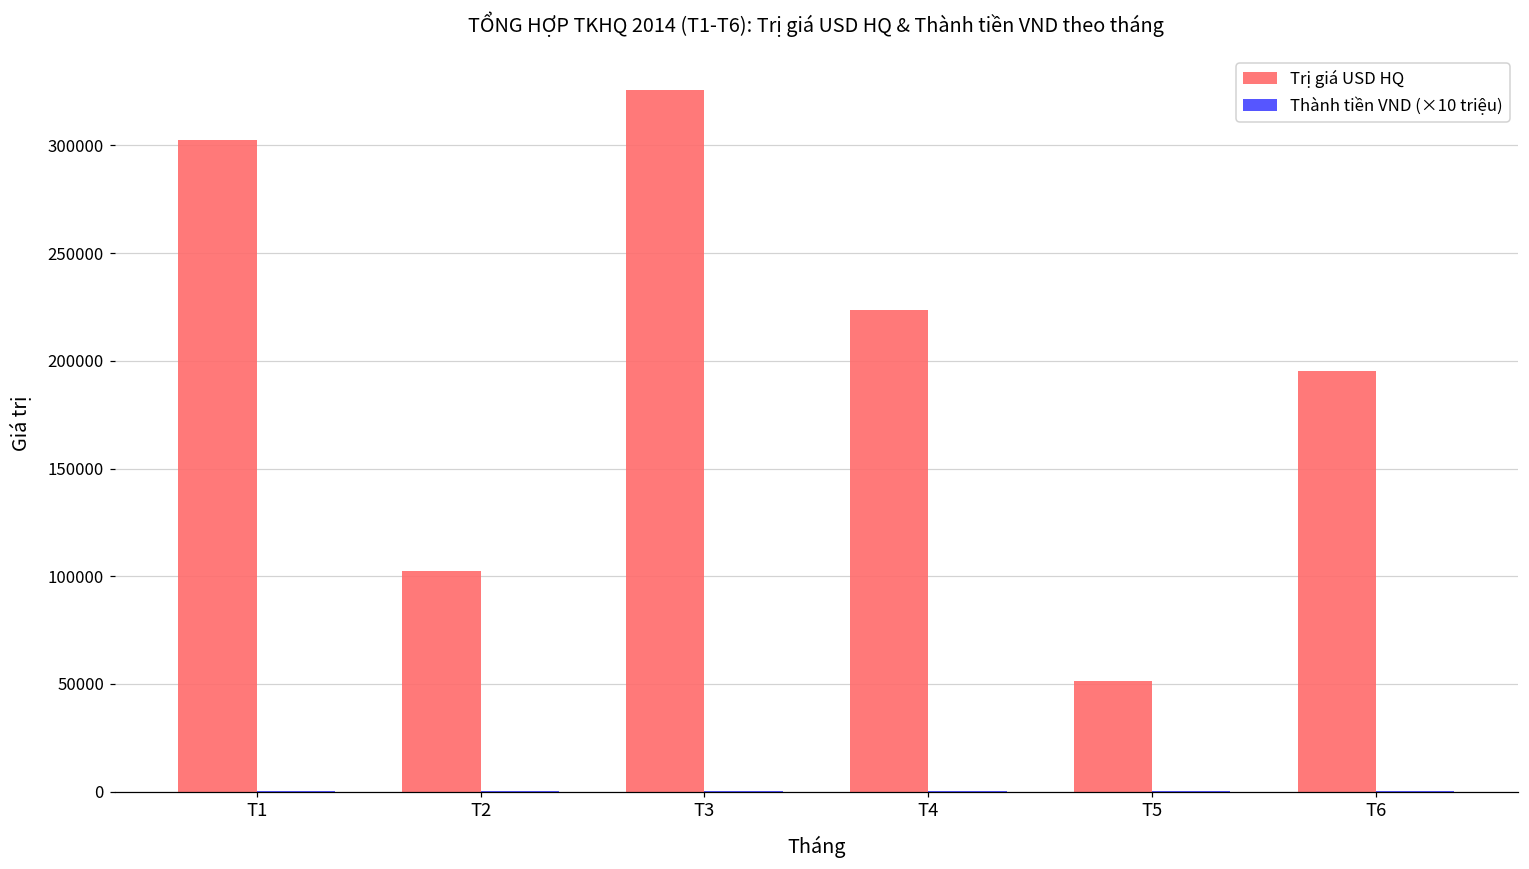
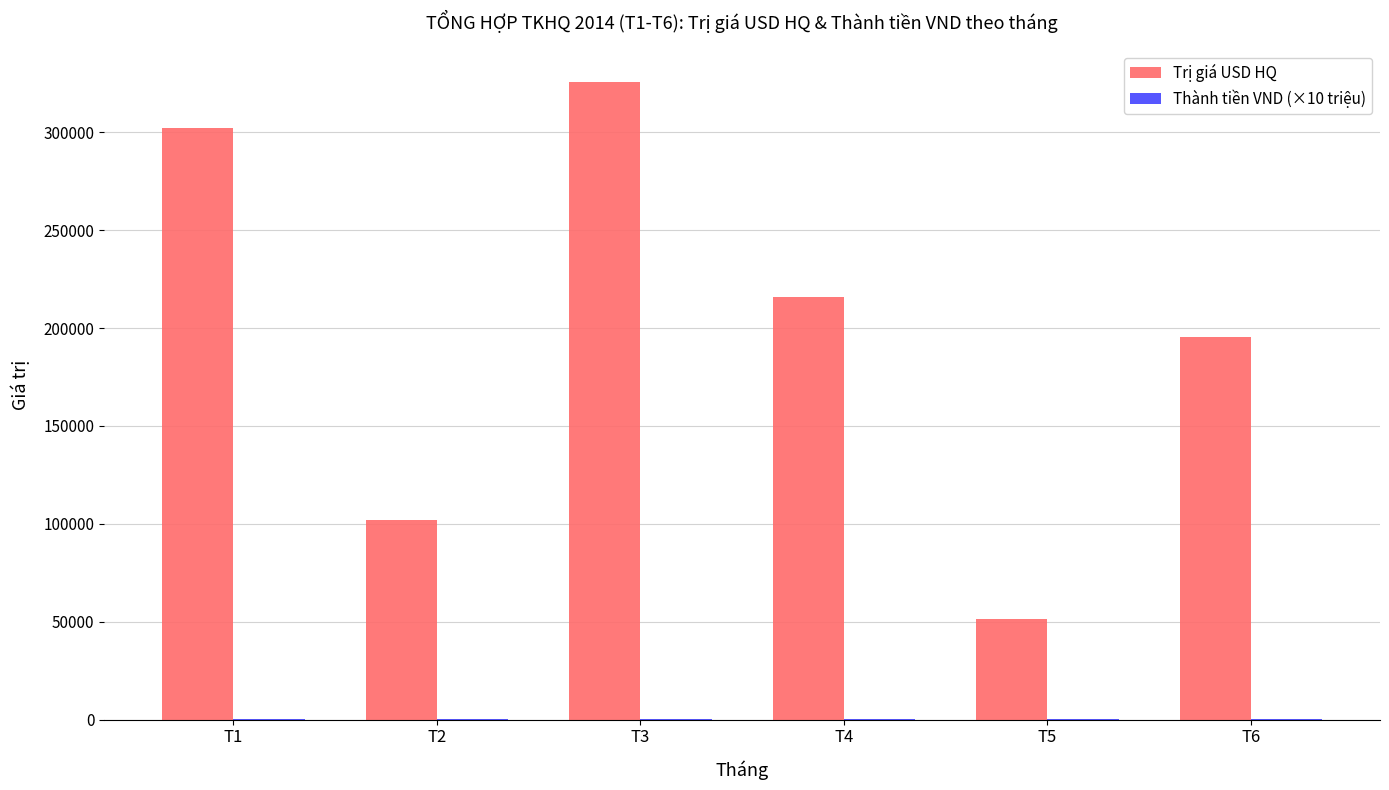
Trị giá USD HQ, T4: 224000 -> 216000
